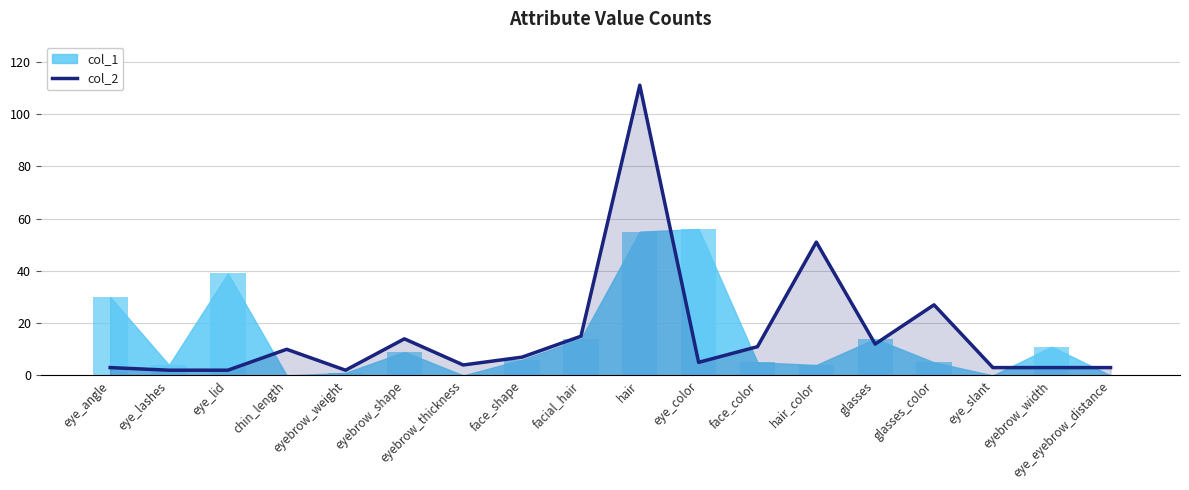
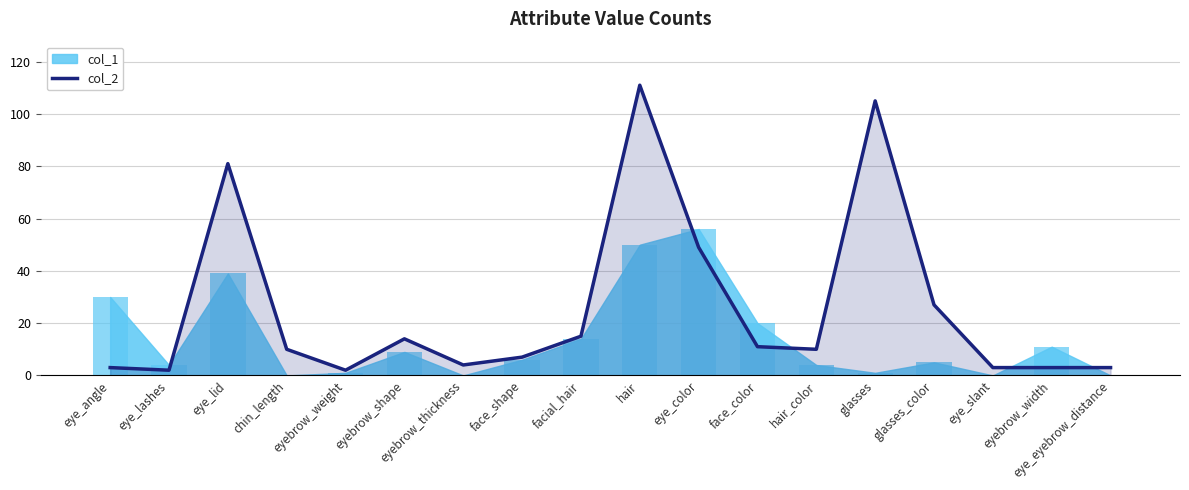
col_2, eye_lid: 2 -> 81
col_1, hair: 55 -> 50
col_2, eye_color: 5 -> 49
col_1, face_color: 5 -> 20
col_2, hair_color: 51 -> 10
col_2, glasses: 12 -> 105
col_1, glasses: 14 -> 1
